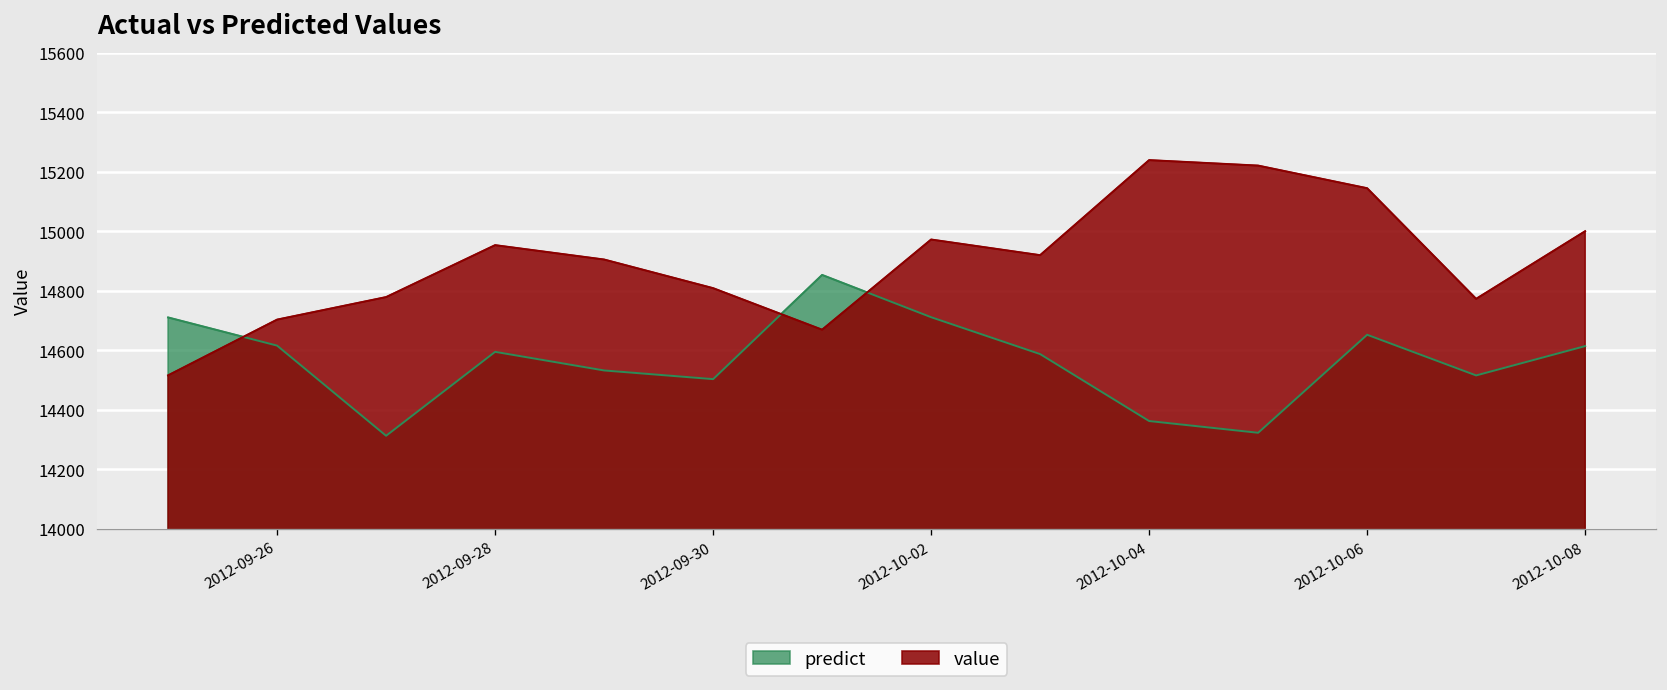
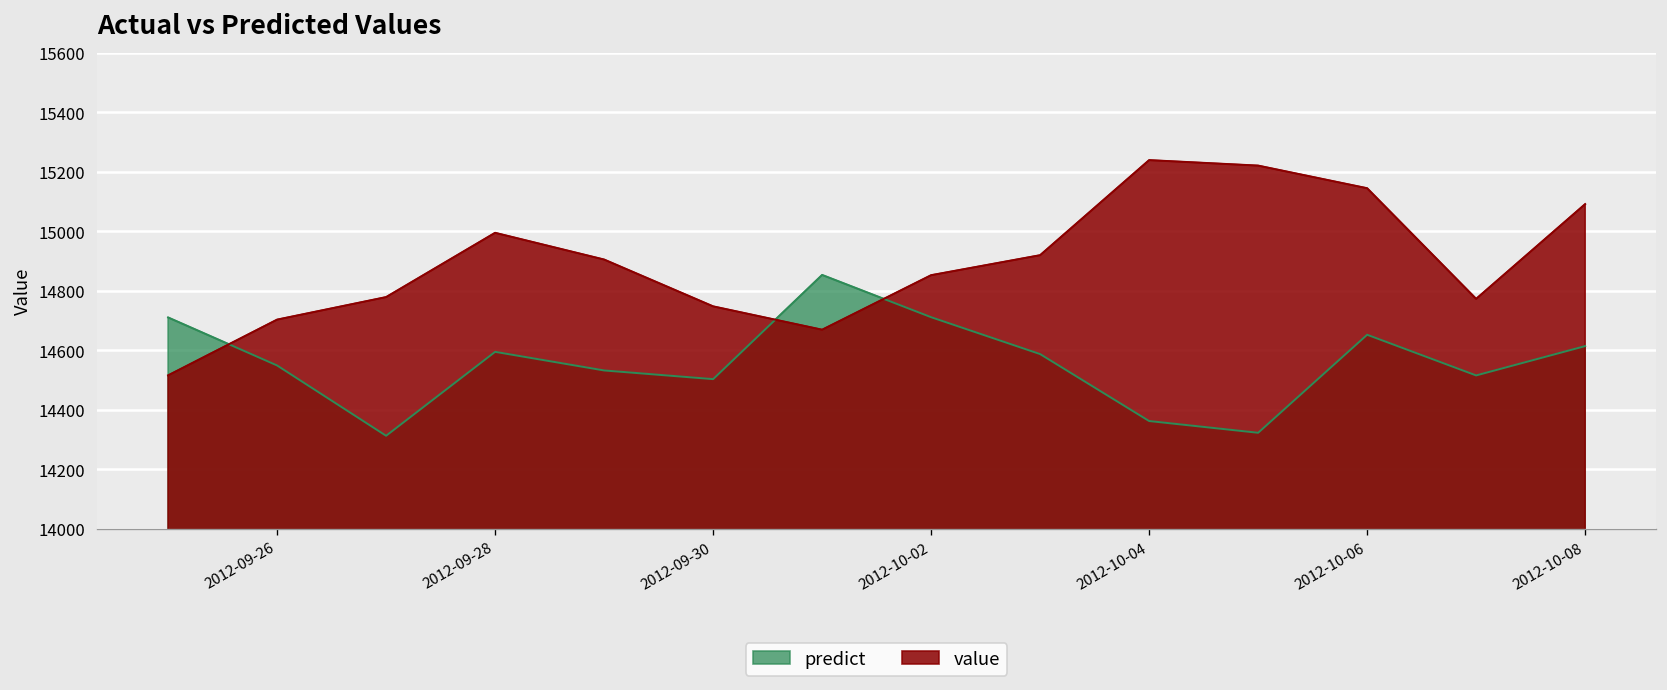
predict, 2012-09-26: 14620 -> 14550
value, 2012-09-28: 14950 -> 15000
value, 2012-09-30: 14810 -> 14750
value, 2012-10-02: 14970 -> 14850
value, 2012-10-08: 15000 -> 15090
